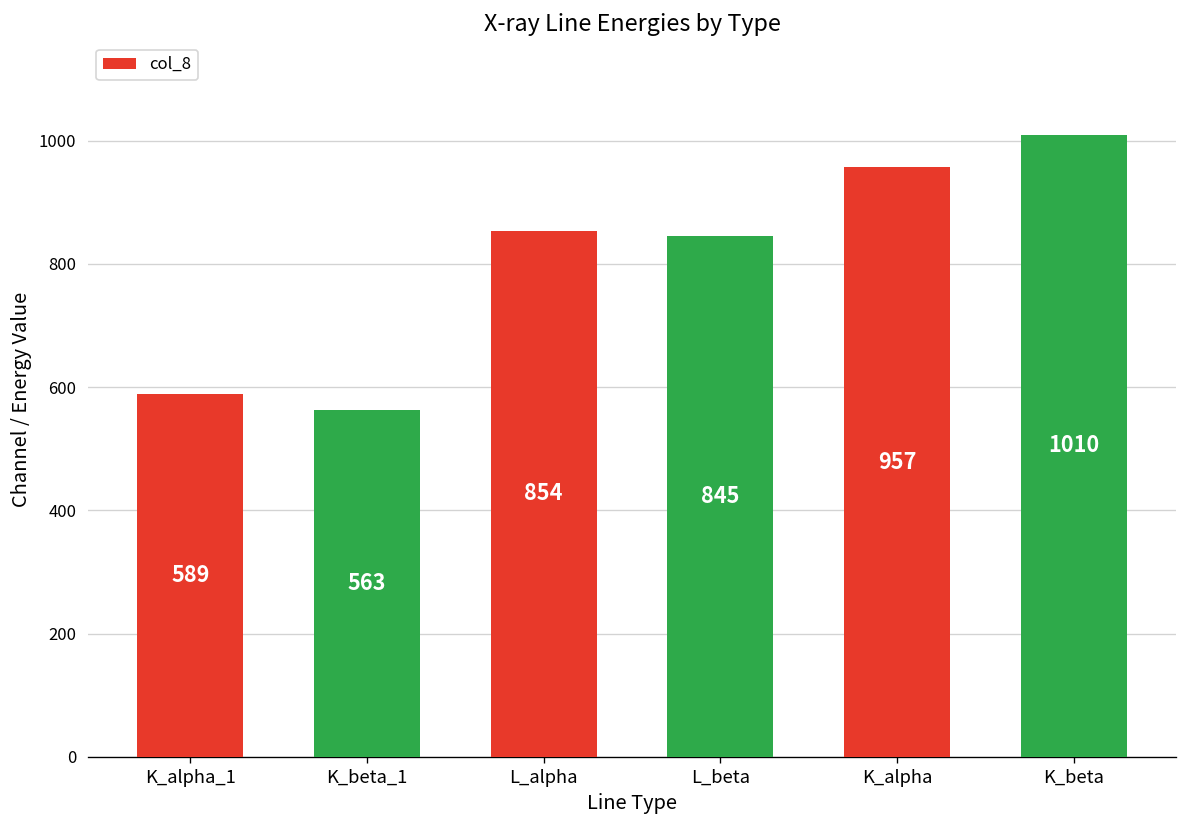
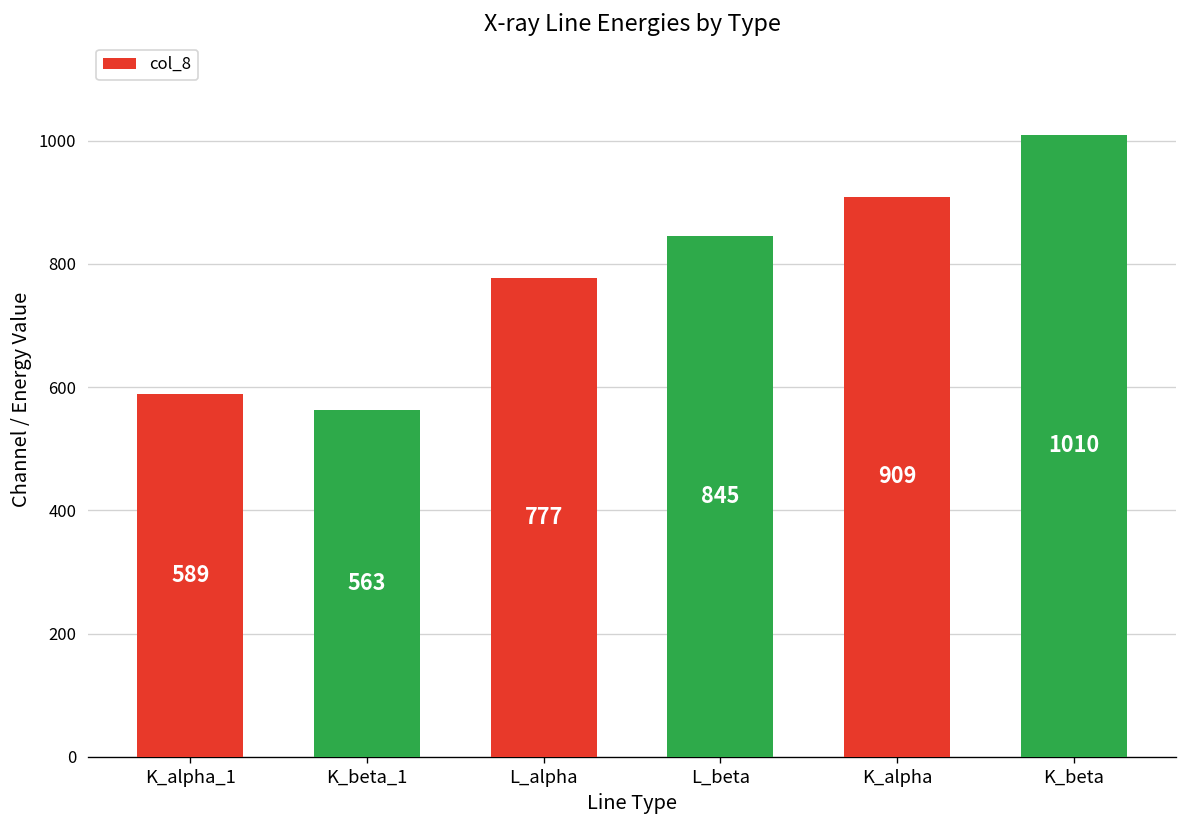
L_alpha: 854 -> 777
K_alpha: 957 -> 909
